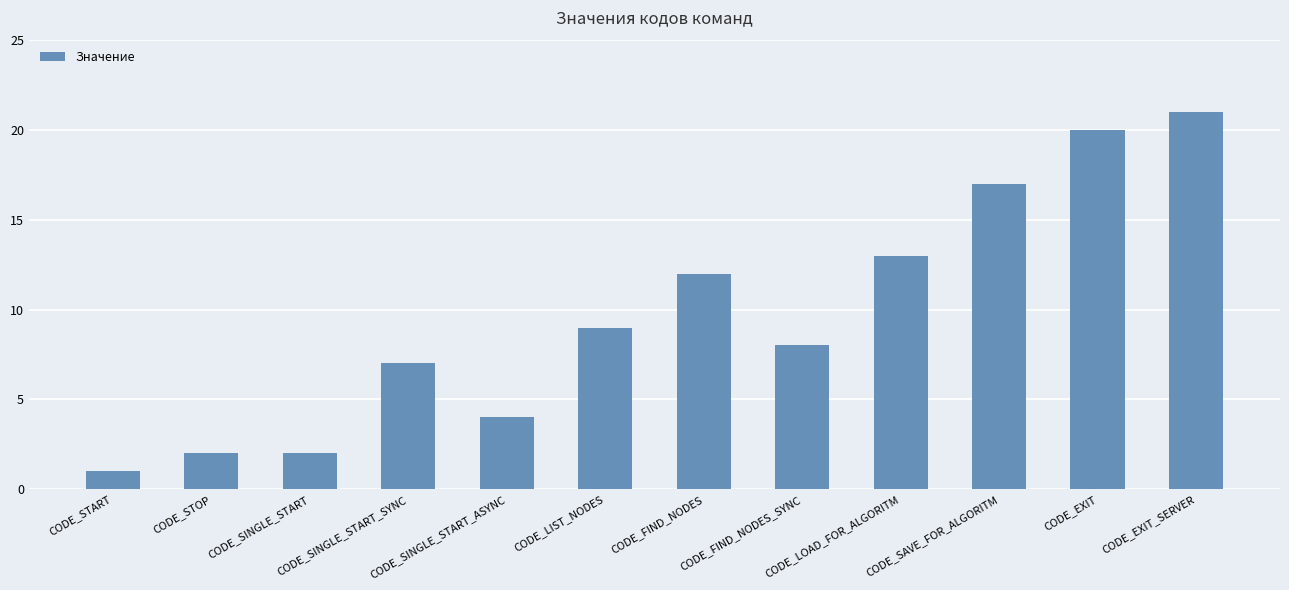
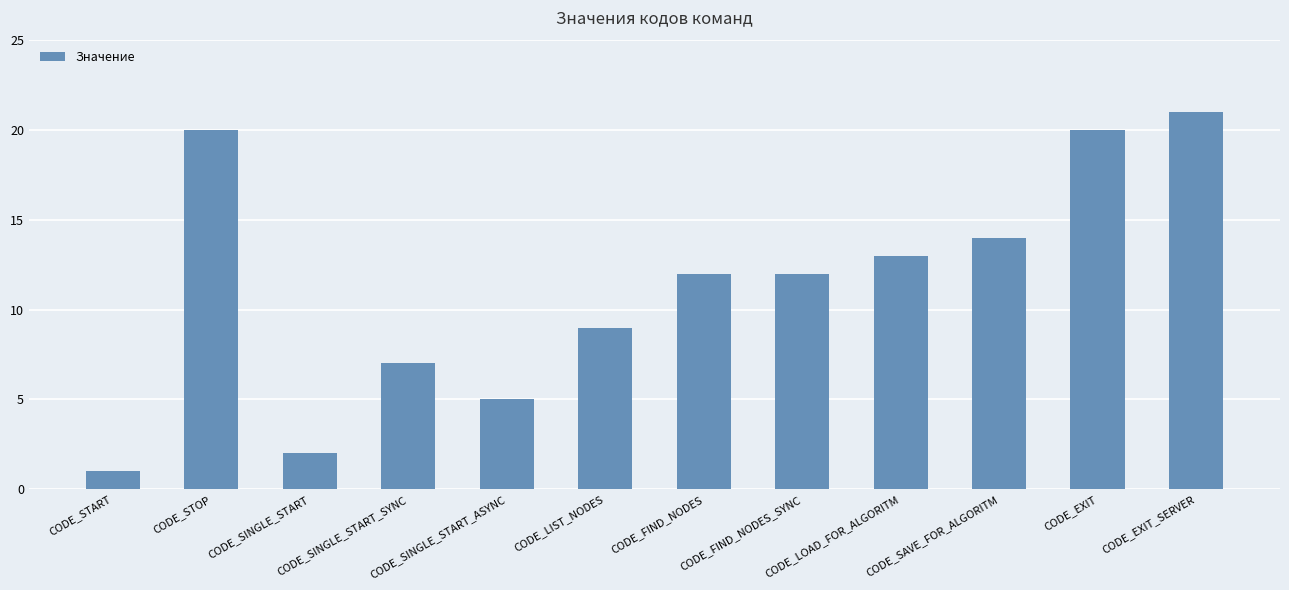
CODE_STOP: 2 -> 20
CODE_SINGLE_START_ASYNC: 4 -> 5
CODE_FIND_NODES_SYNC: 8 -> 12
CODE_SAVE_FOR_ALGORITM: 17 -> 14
